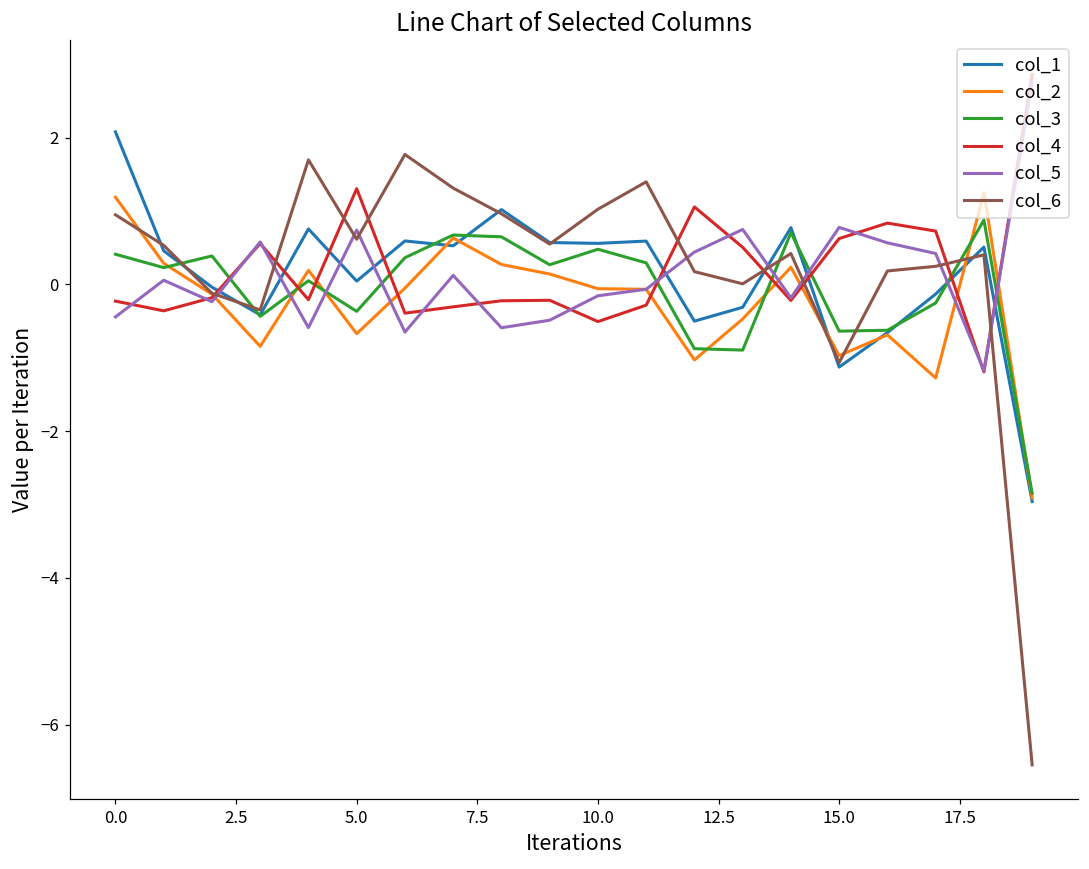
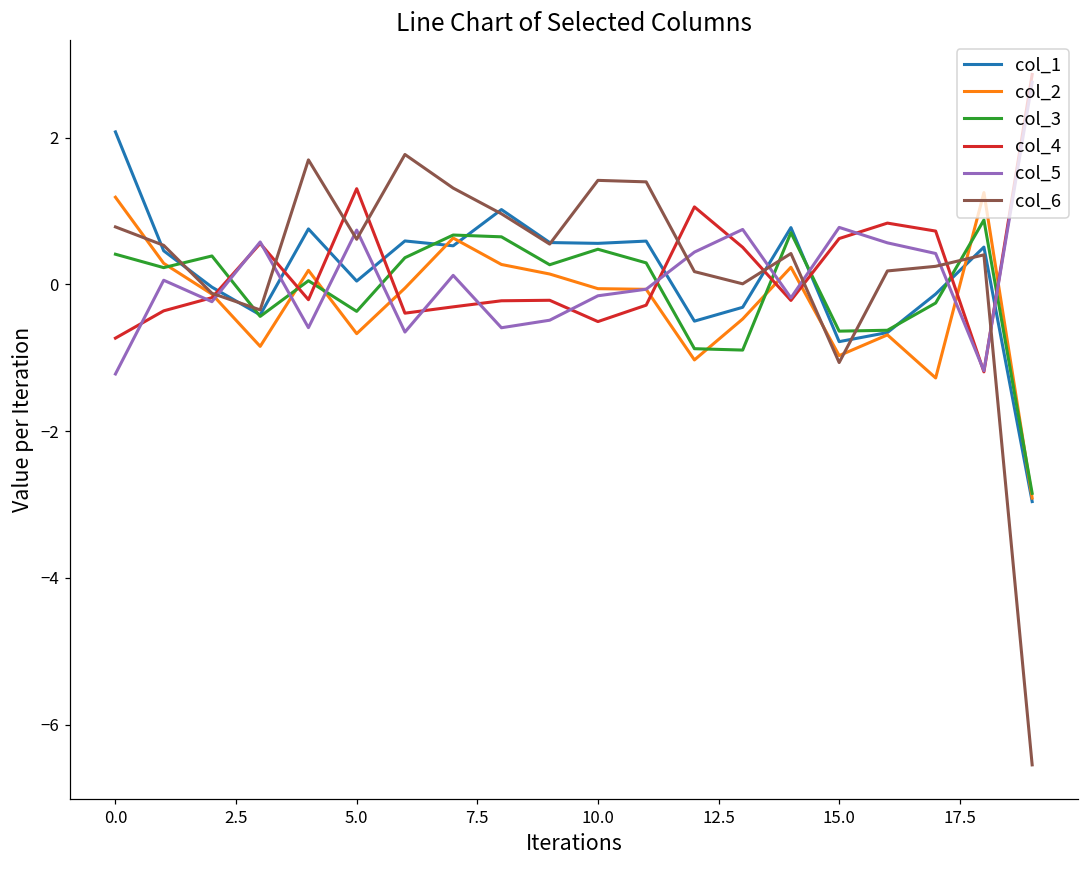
col_4, 0.0: -0.2 -> -0.7
col_5, 0.0: -0.4 -> -1.2
col_6, 0.0: 0.9 -> 0.8
col_6, 10.0: 1.0 -> 1.4
col_1, 15.0: -1.1 -> -0.8
